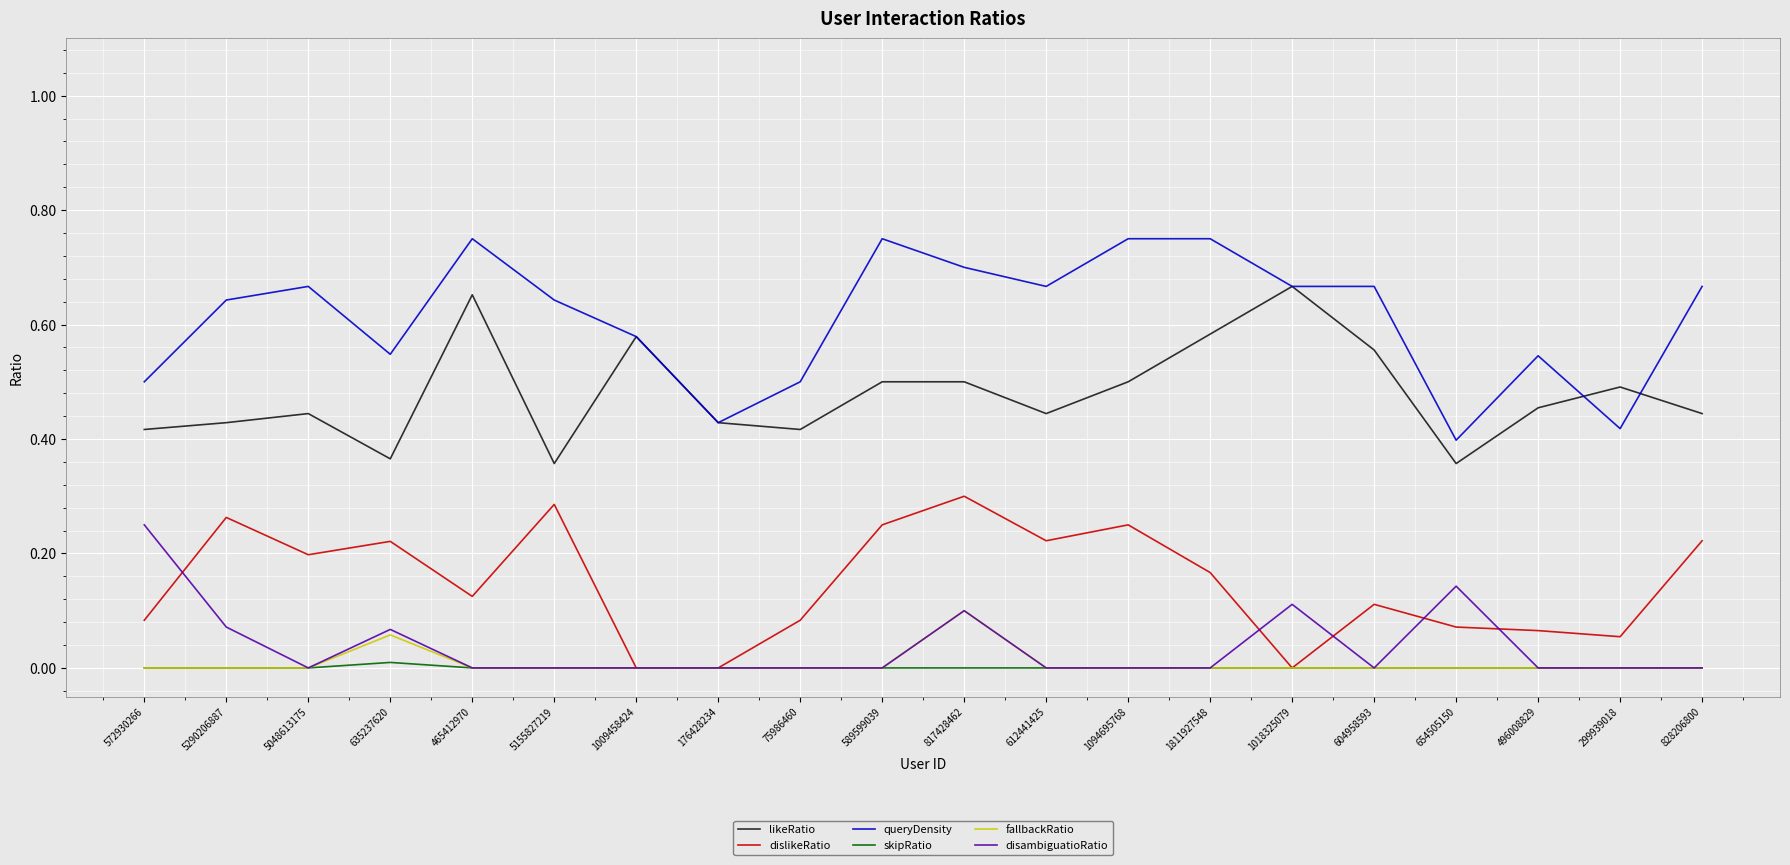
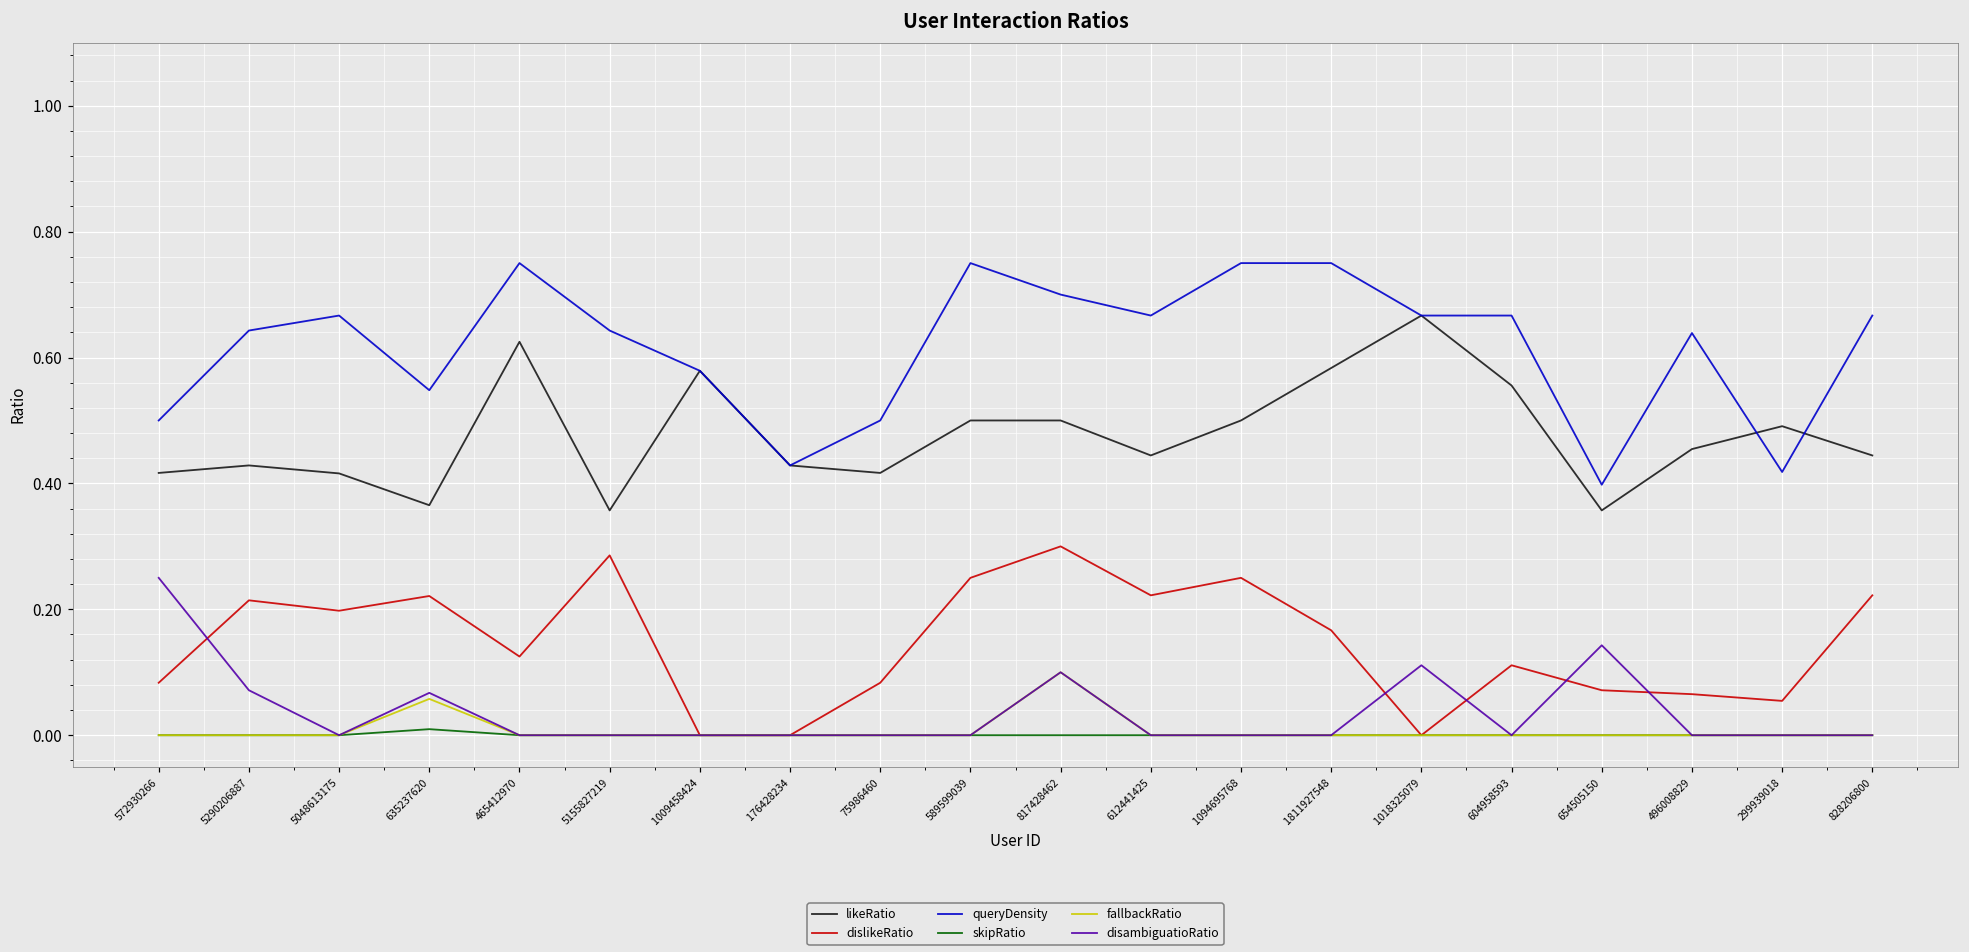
dislikeRatio, 5290206887: 0.26 -> 0.21
likeRatio, 5048613175: 0.44 -> 0.42
likeRatio, 465412970: 0.65 -> 0.63
queryDensity, 496008829: 0.55 -> 0.64
